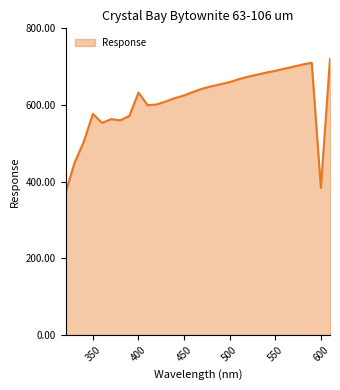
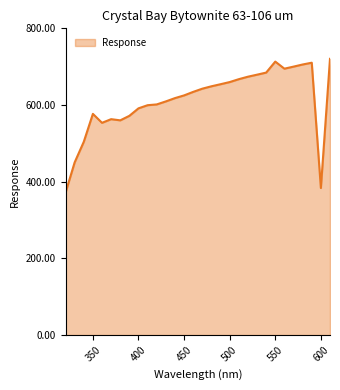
400: 630 -> 590
550: 690 -> 710
